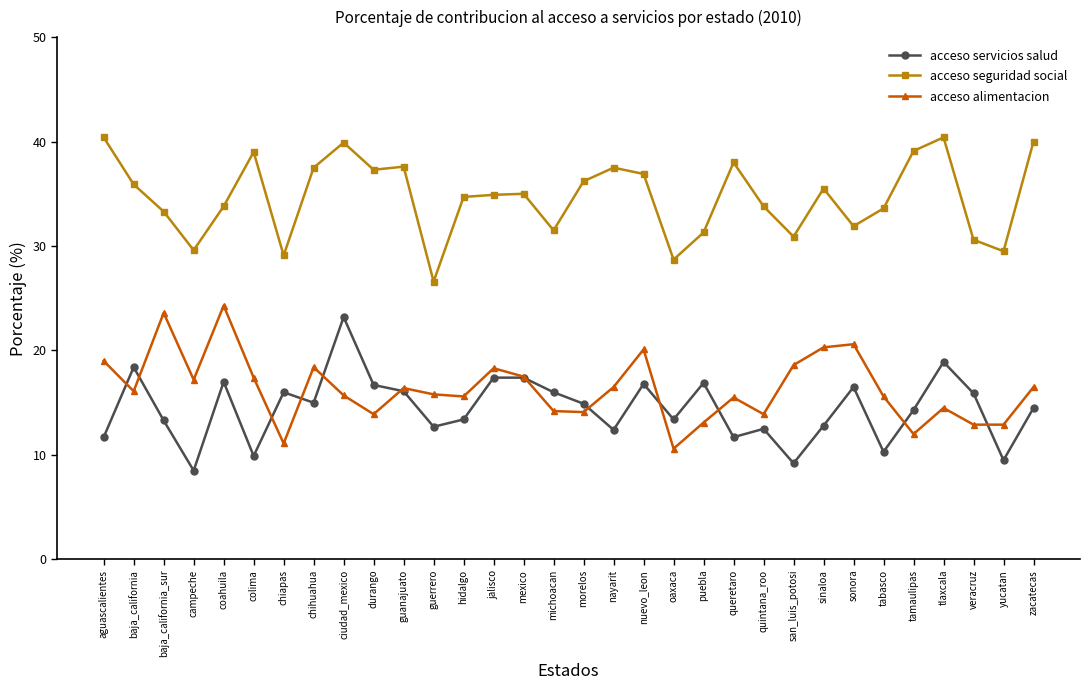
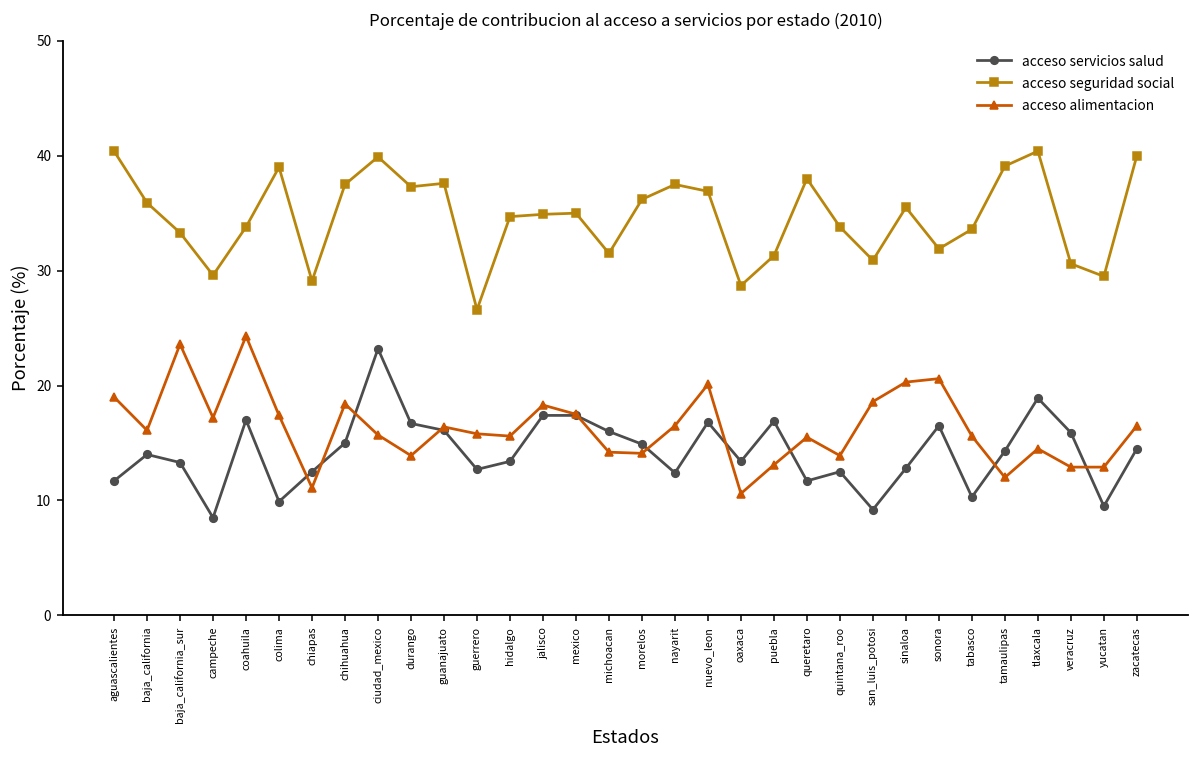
acceso servicios salud, baja_california: 18.4 -> 14.0
acceso servicios salud, chiapas: 16.0 -> 12.5
